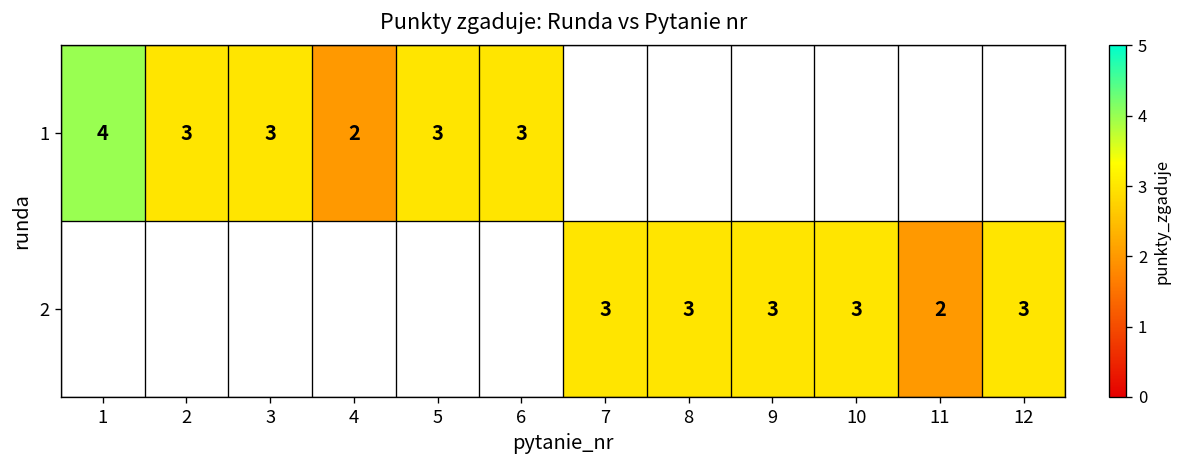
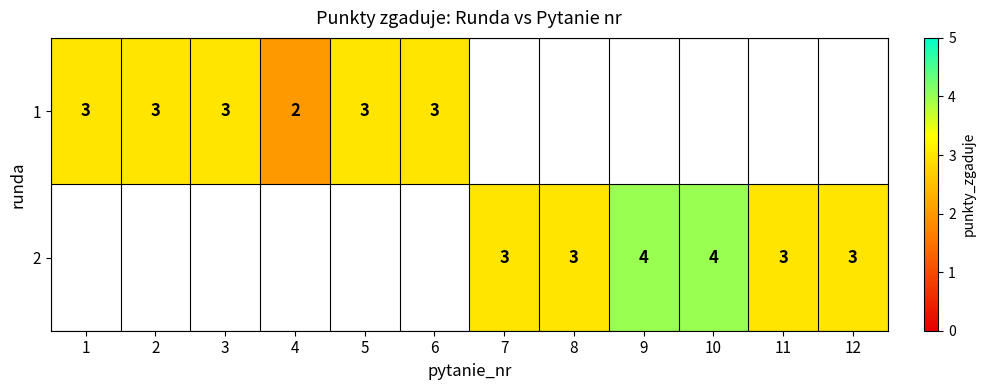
1, 1: 4 -> 3
2, 9: 3 -> 4
2, 10: 3 -> 4
2, 11: 2 -> 3
